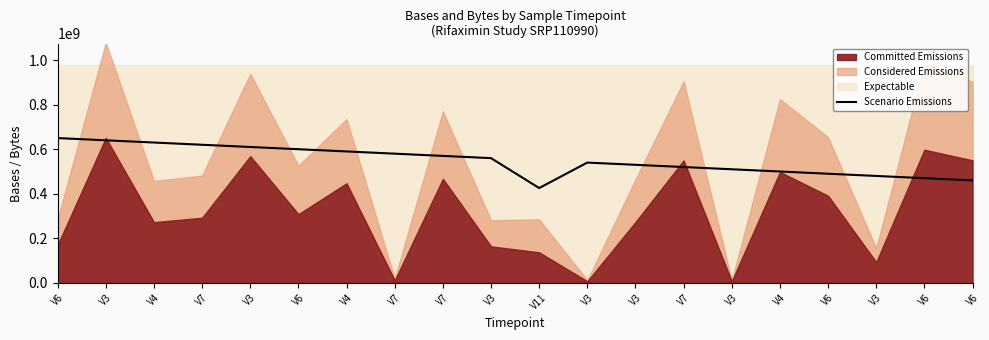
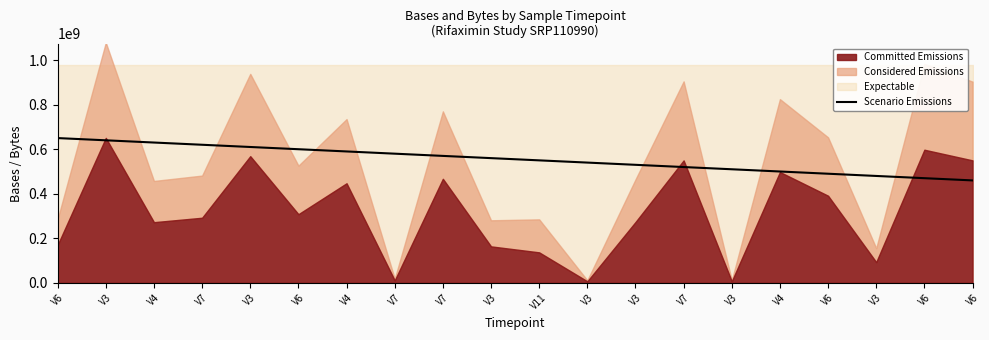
Scenario Emissions, V11: 430000000 -> 550000000
